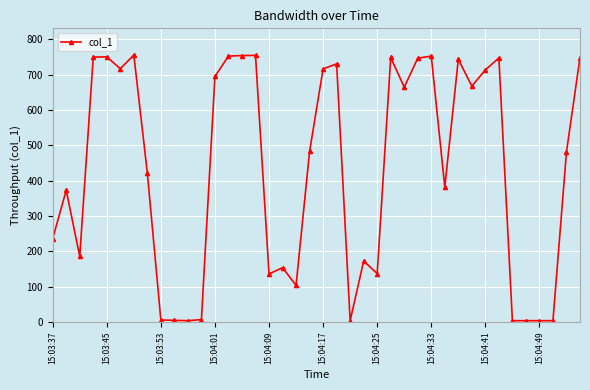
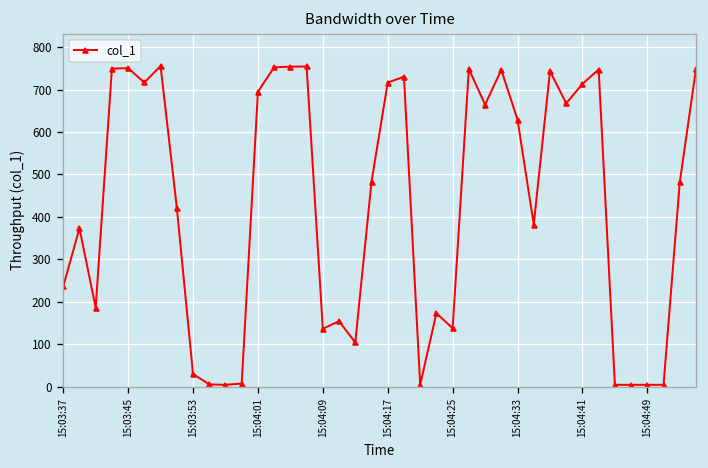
15:03:53: 10 -> 30
15:04:33: 750 -> 630
